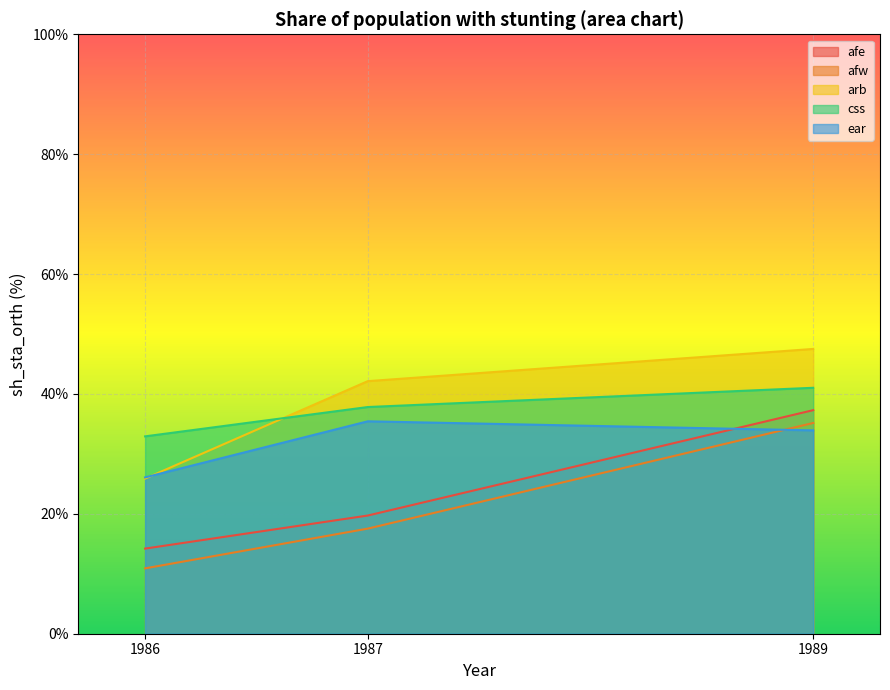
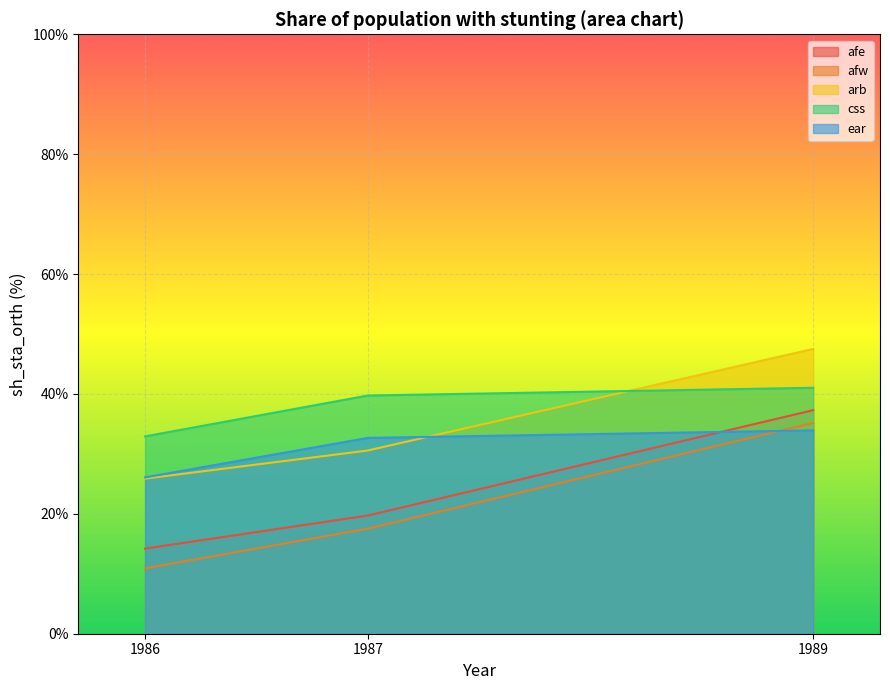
arb, 1987: 42% -> 31%
css, 1987: 38% -> 40%
ear, 1987: 35% -> 33%
